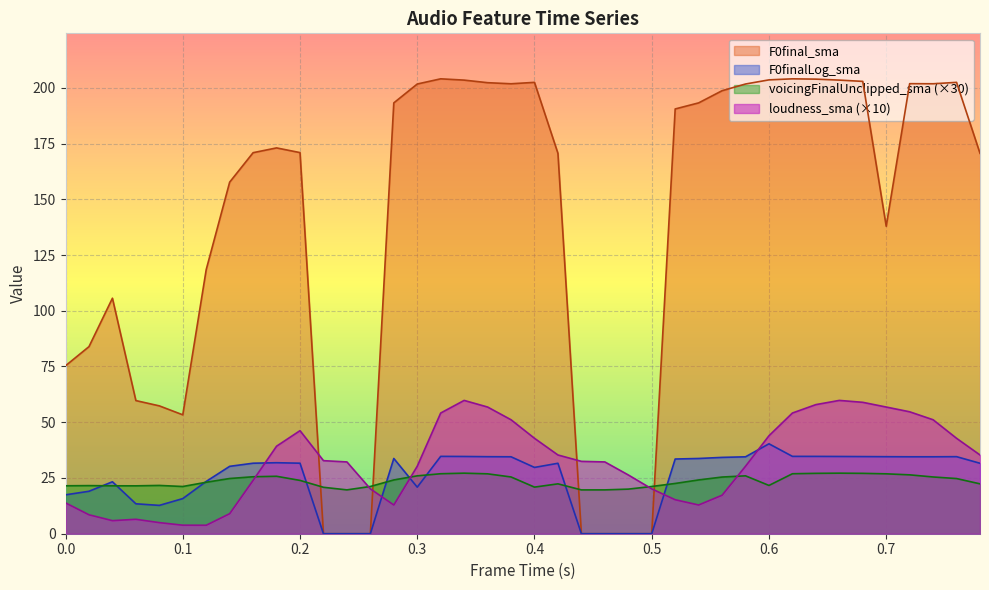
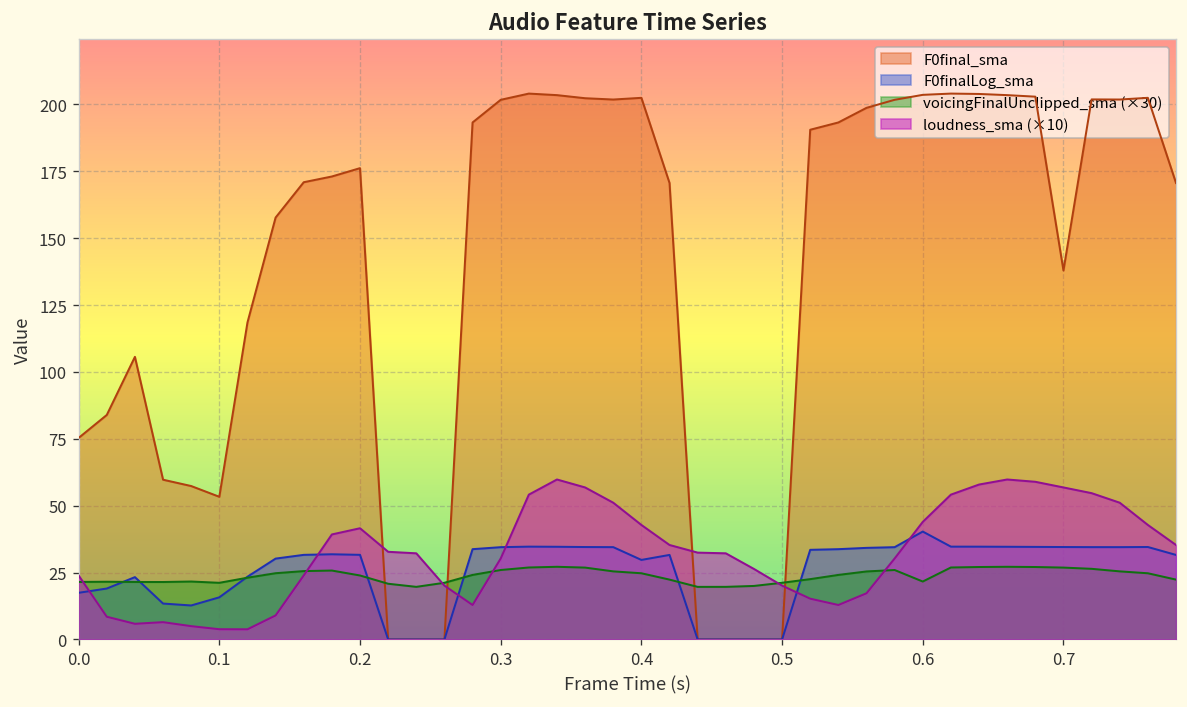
loudness_sma (×10), 0.0: 14 -> 24
F0final_sma, 0.2: 171 -> 176
loudness_sma (×10), 0.2: 46 -> 42
F0finalLog_sma, 0.3: 21 -> 34
voicingFinalUnclipped_sma (×30), 0.4: 21 -> 25
